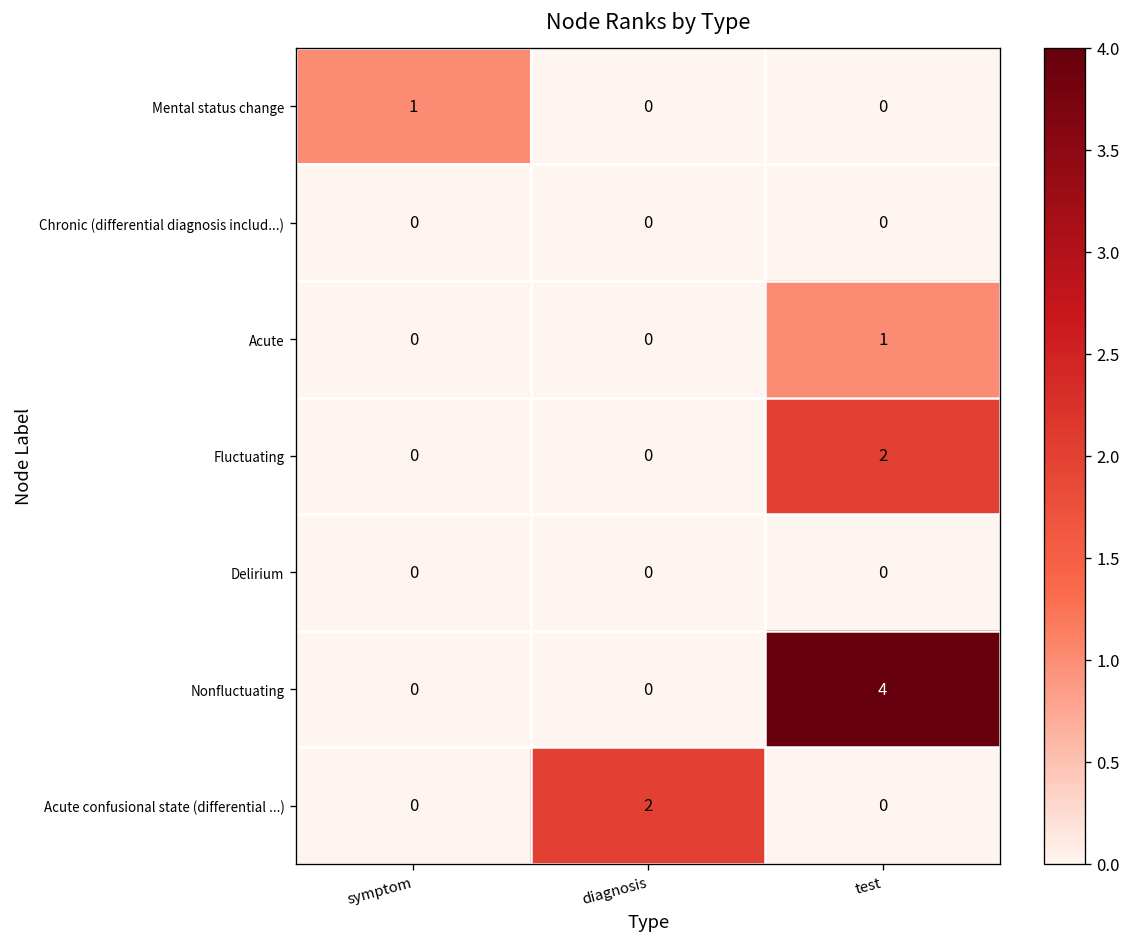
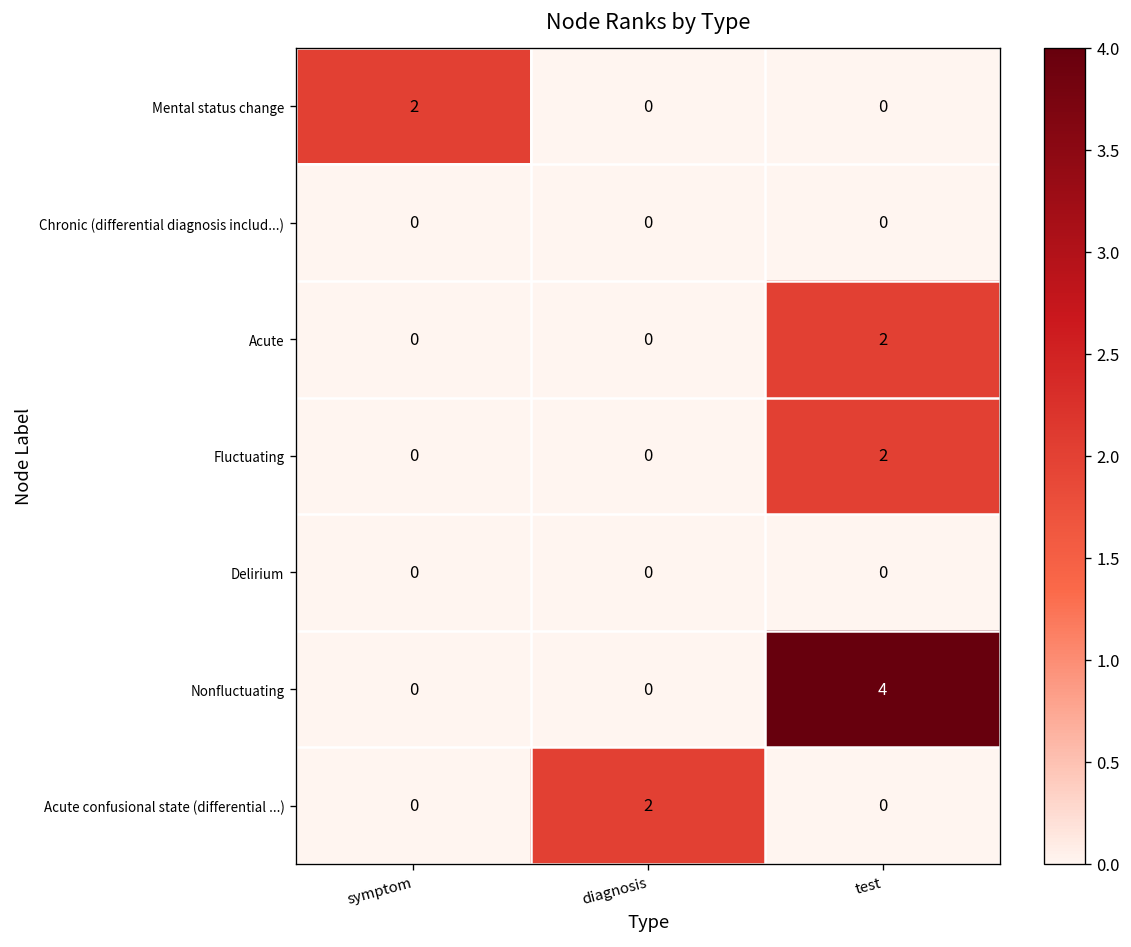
Mental status change, symptom: 1 -> 2
Acute, test: 1 -> 2
